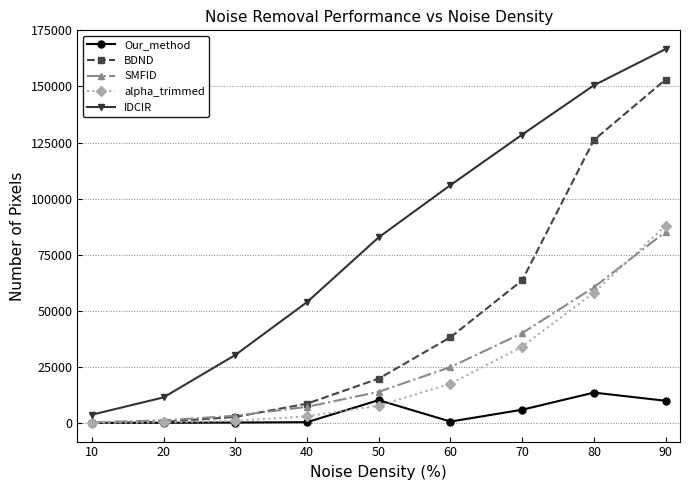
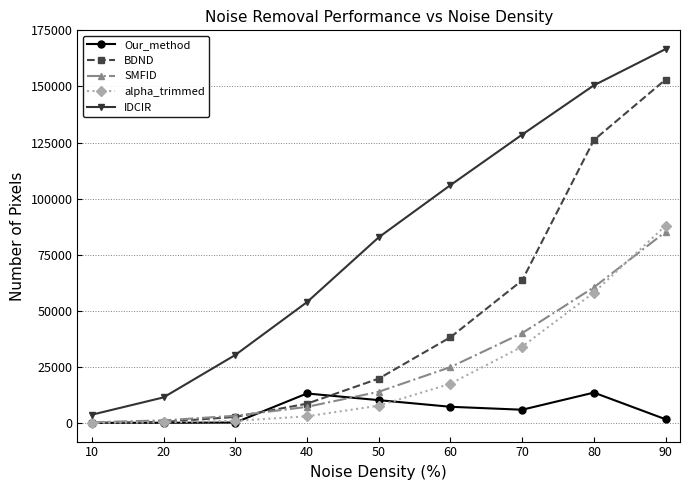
Our_method, 40: 0 -> 13000
Our_method, 60: 1000 -> 7000
Our_method, 90: 10000 -> 2000
